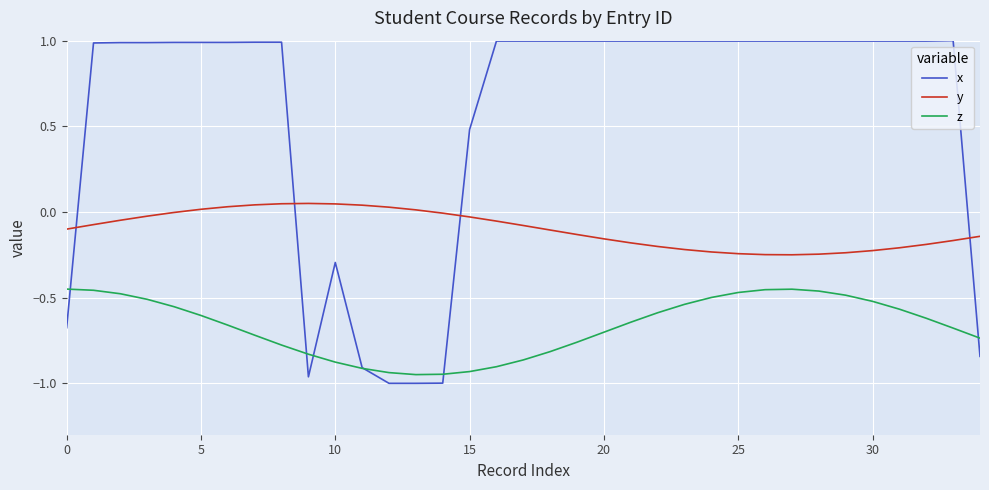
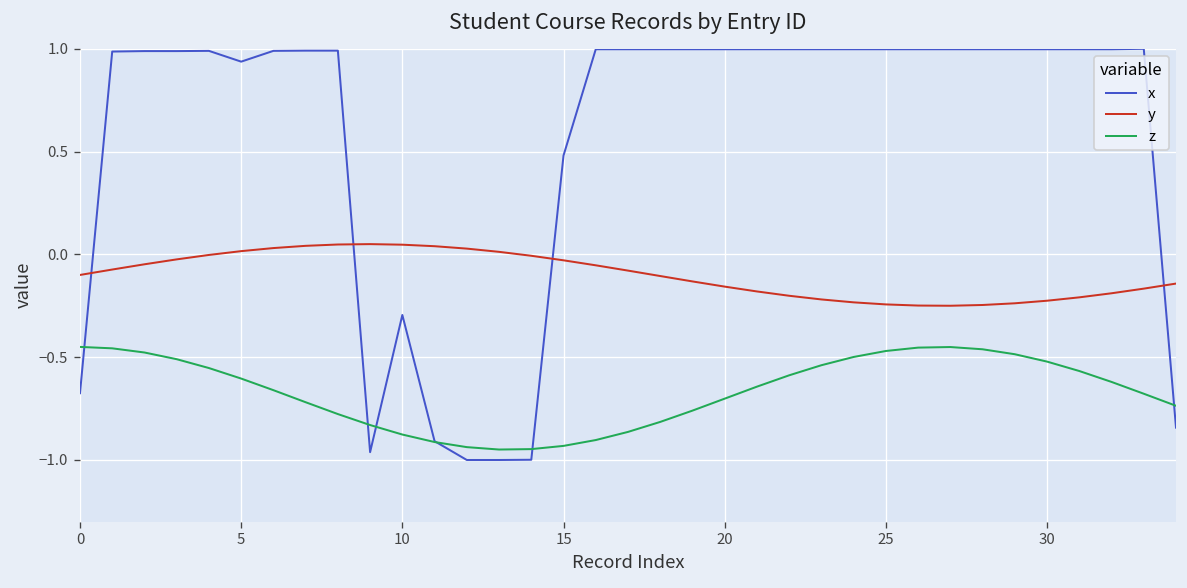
x, 5: 0.99 -> 0.94
